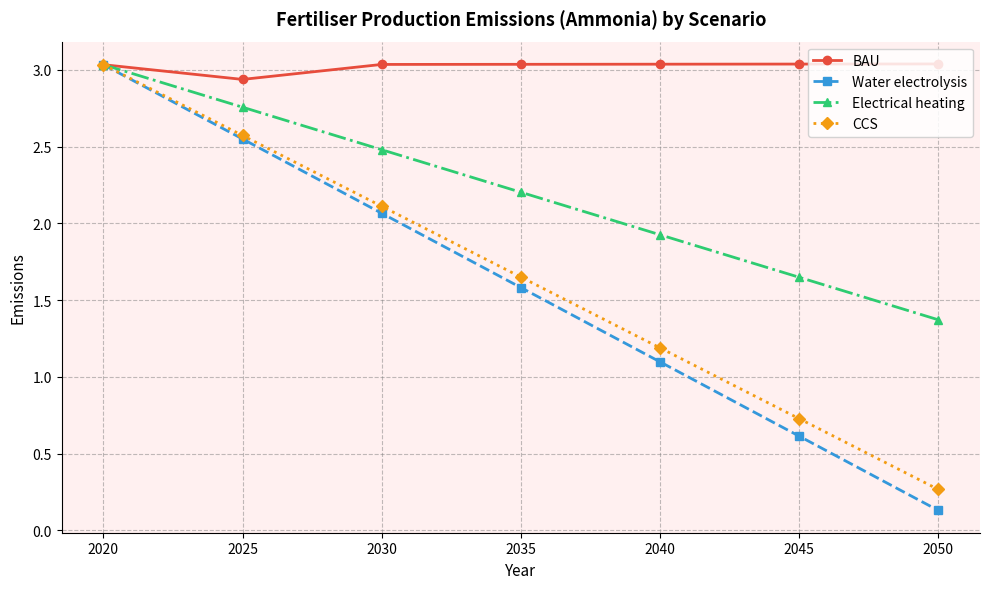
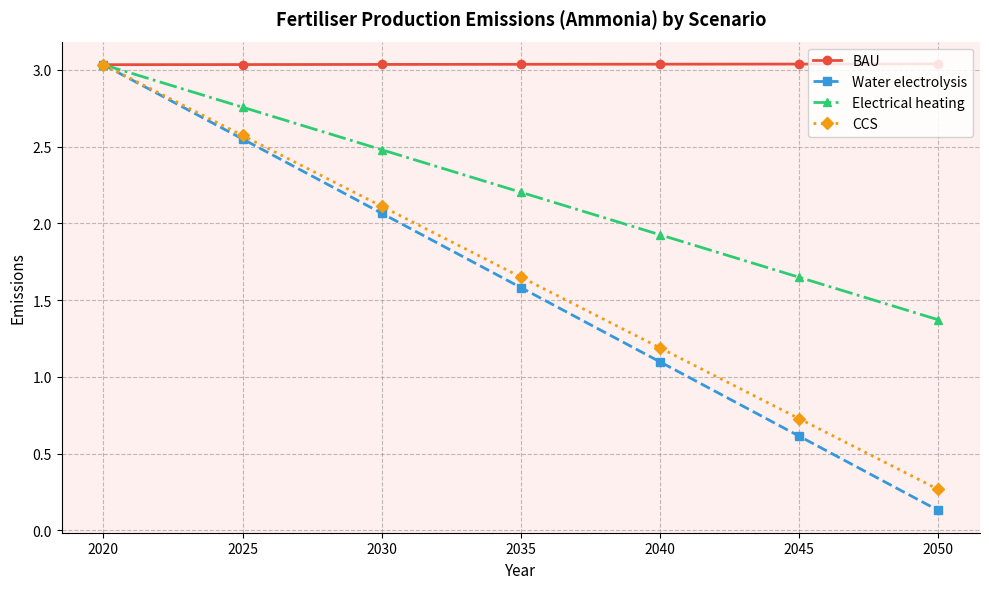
BAU, 2025: 2.94 -> 3.03
